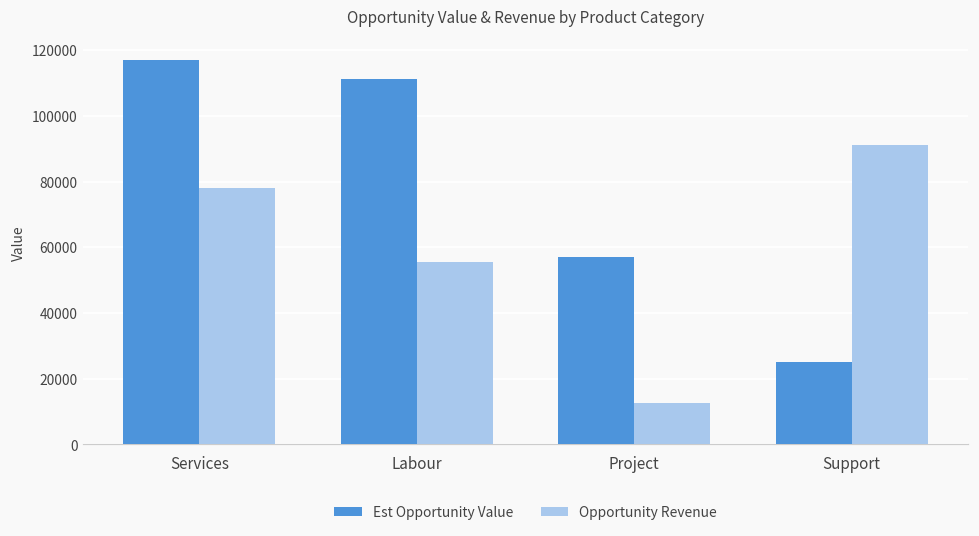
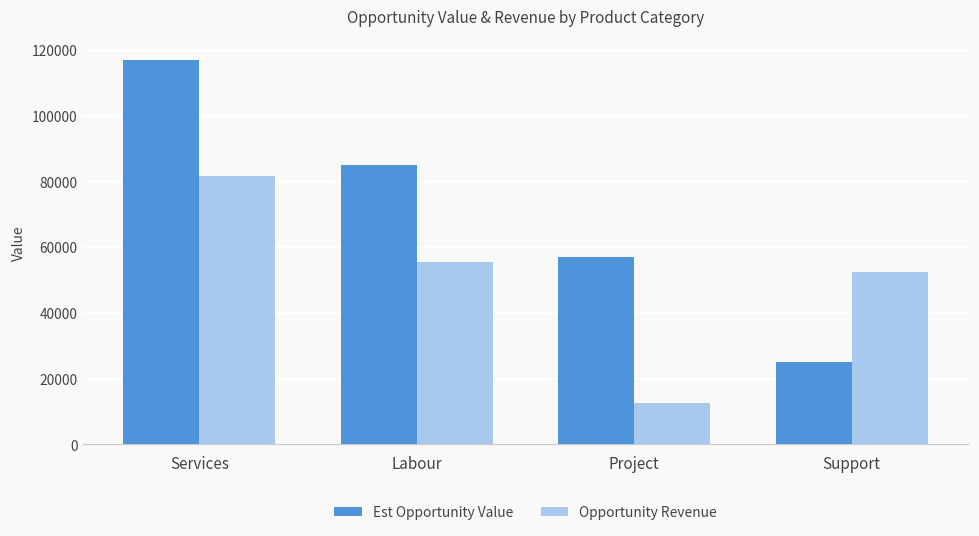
Opportunity Revenue, Services: 78000 -> 82000
Est Opportunity Value, Labour: 111000 -> 85000
Opportunity Revenue, Support: 91000 -> 52000
